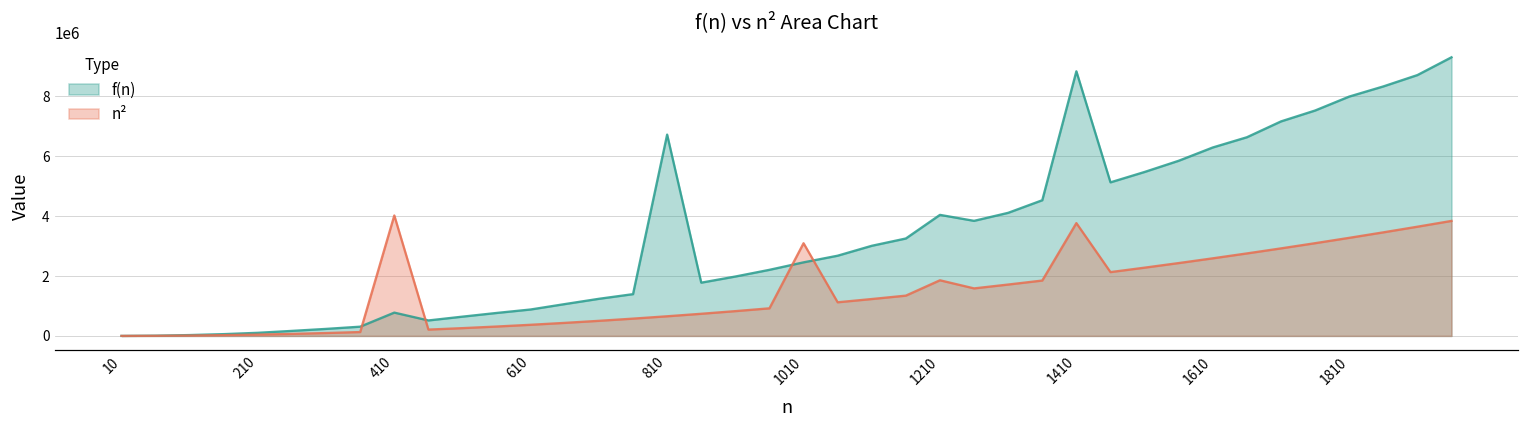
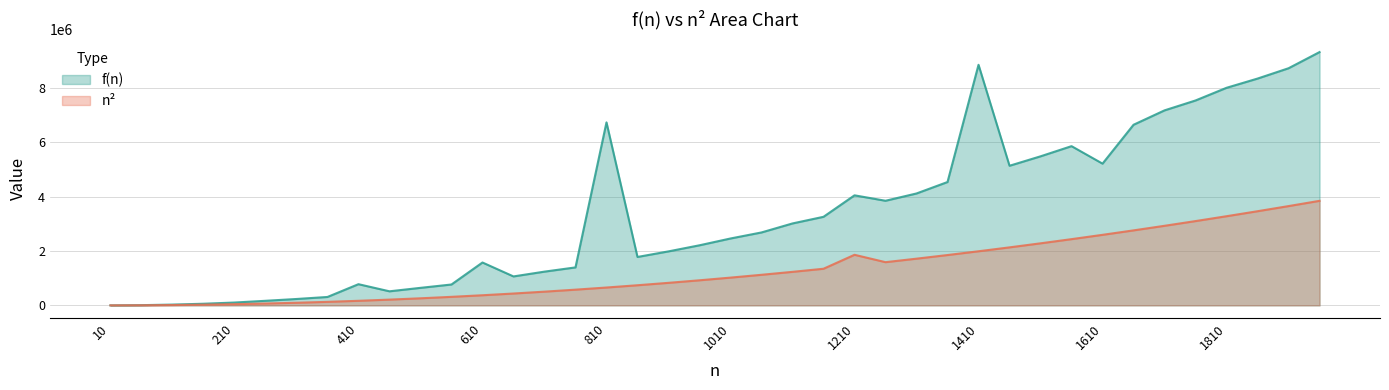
n², 410: 4000000 -> 200000
f(n), 610: 900000 -> 1600000
n², 1010: 3100000 -> 1000000
n², 1410: 3800000 -> 2000000
f(n), 1610: 6300000 -> 5200000
